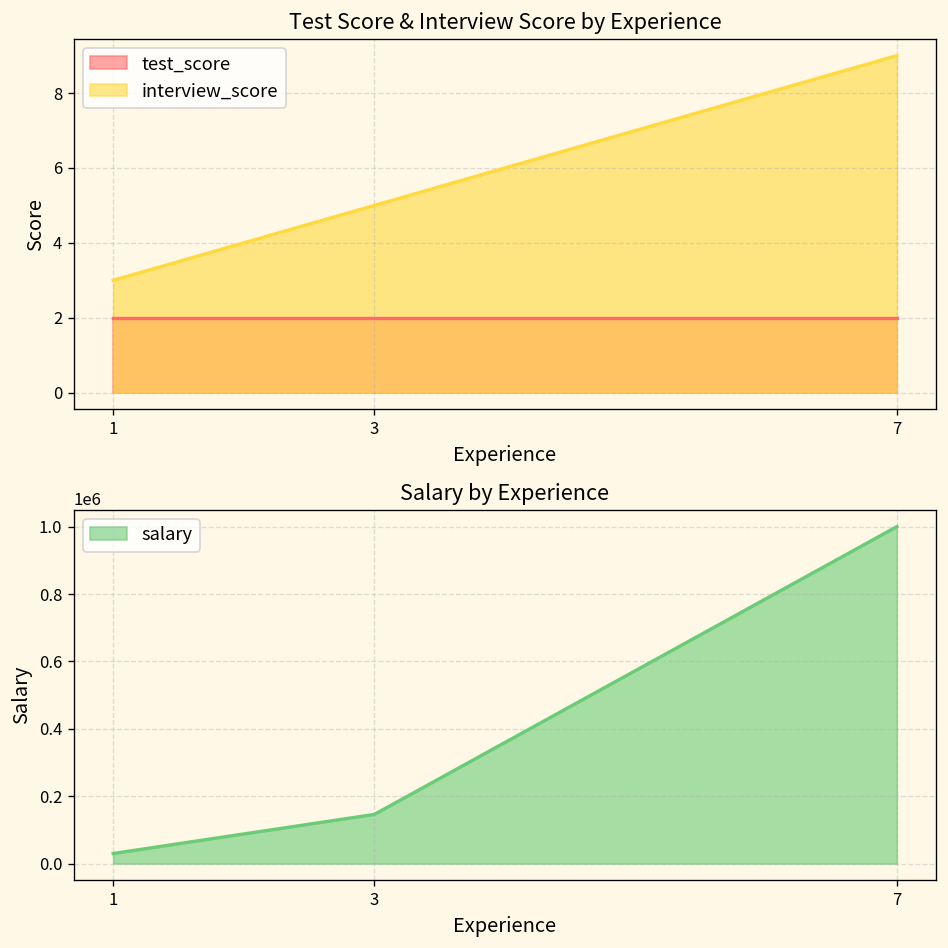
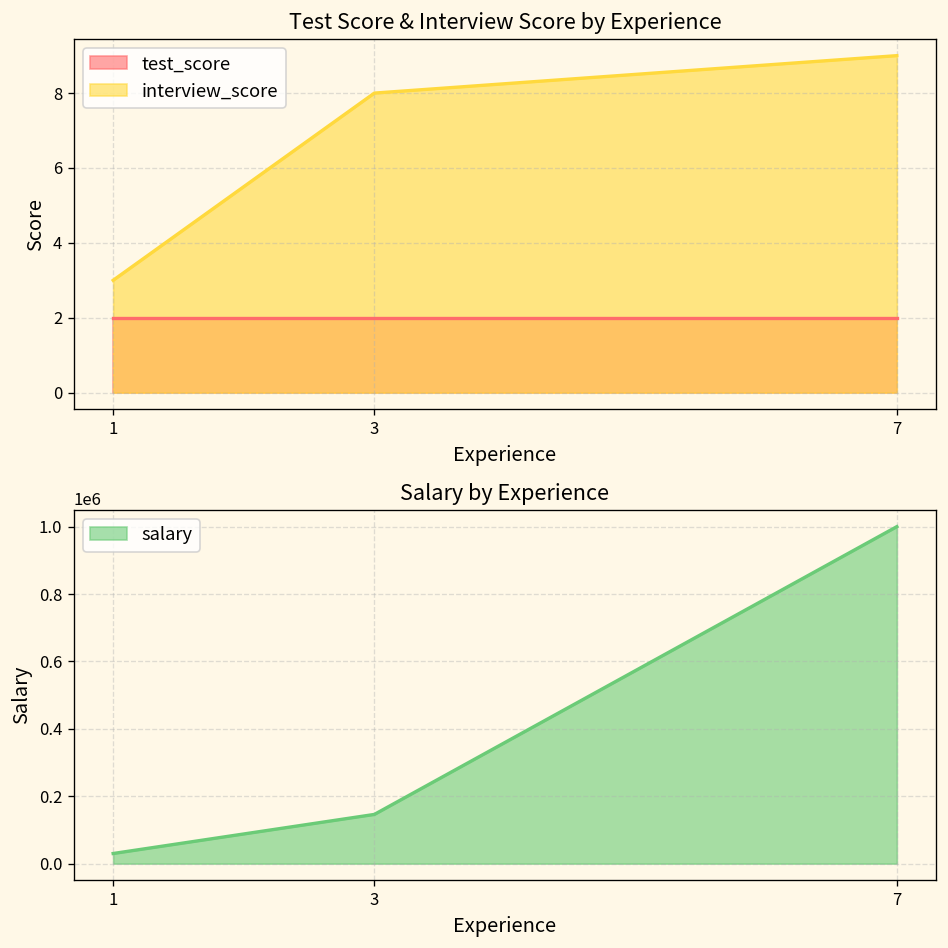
Test Score & Interview Score by Experience, interview_score, 3: 5 -> 8
